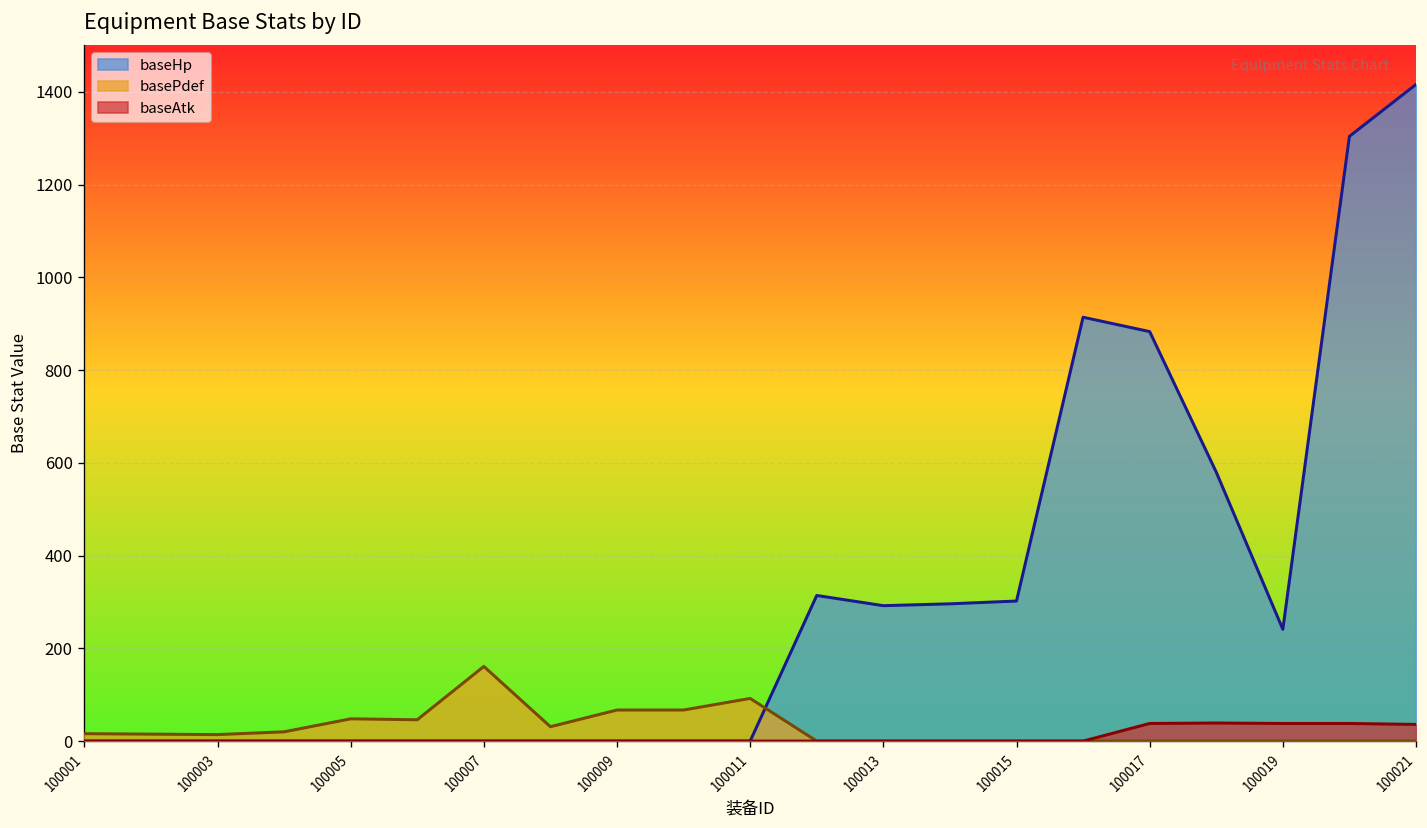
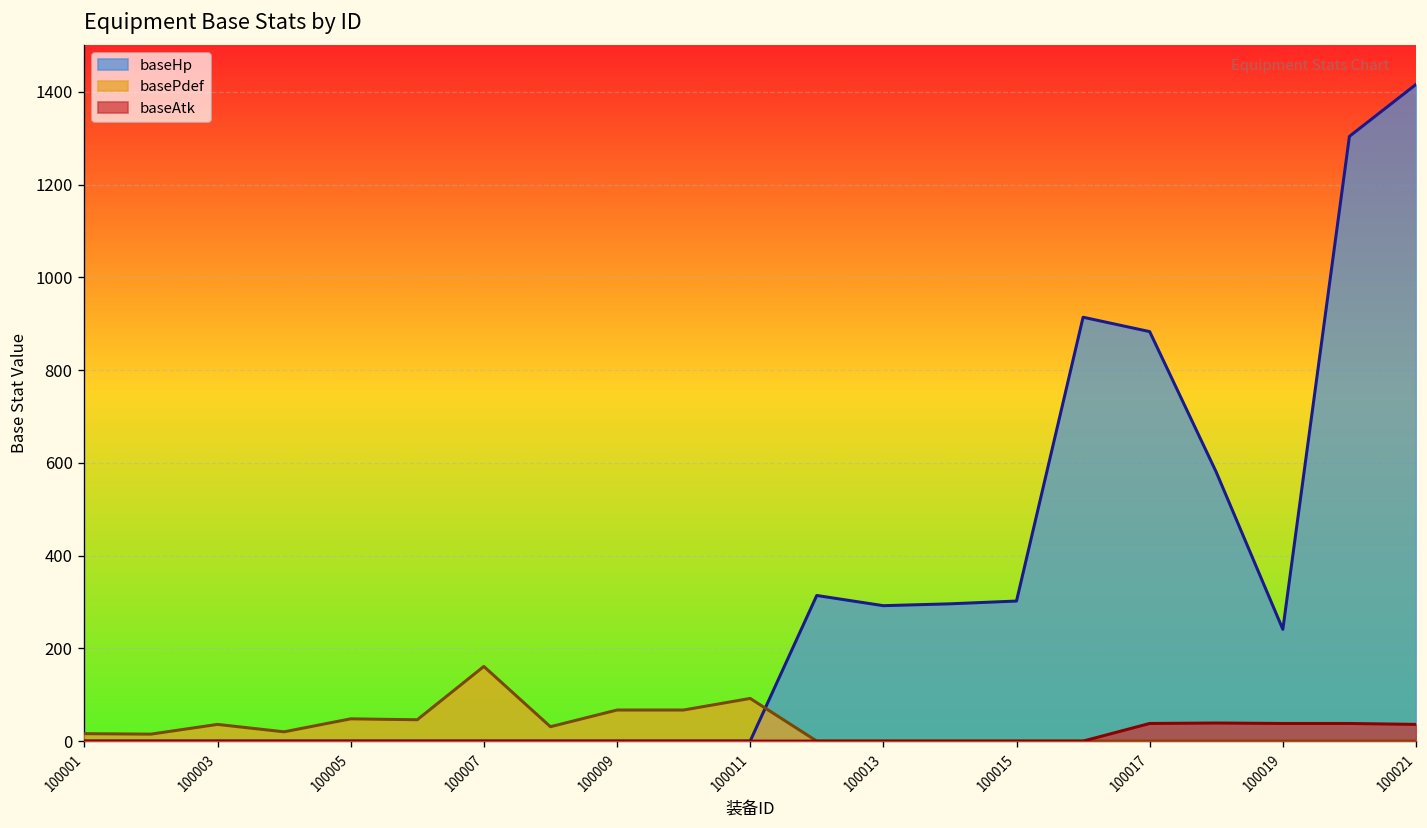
basePdef, 100003: 10 -> 40
